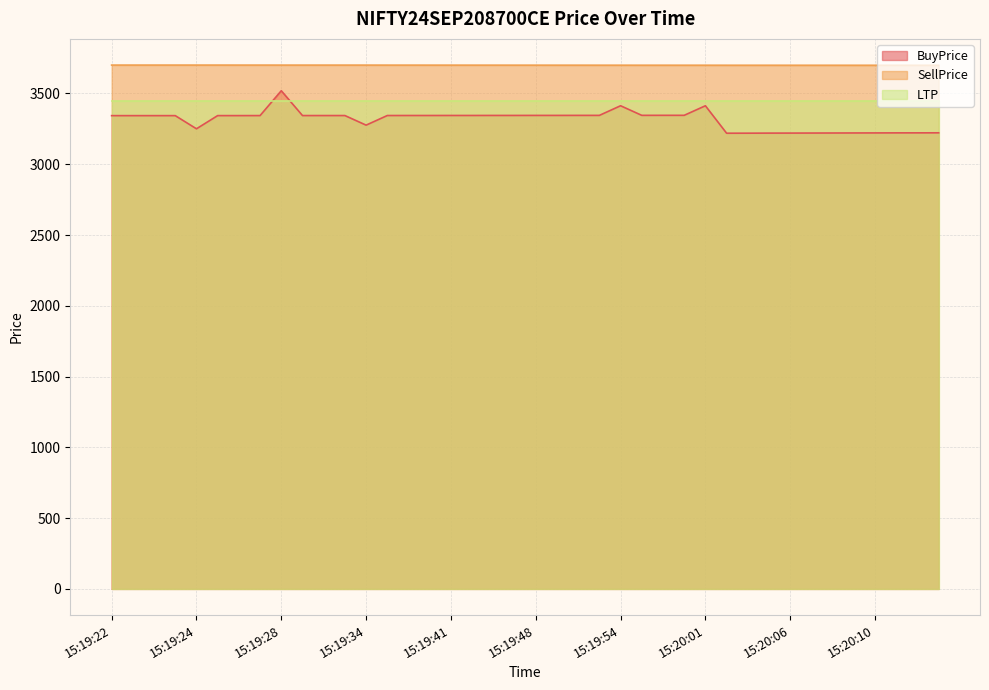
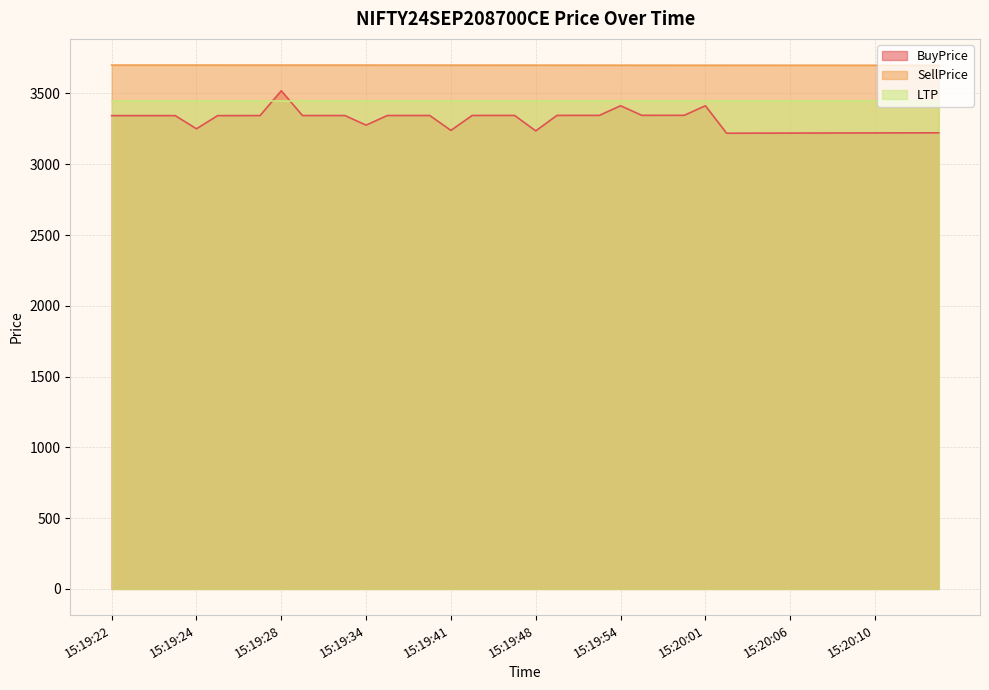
BuyPrice, 15:19:41: 3340 -> 3240
BuyPrice, 15:19:48: 3350 -> 3240
